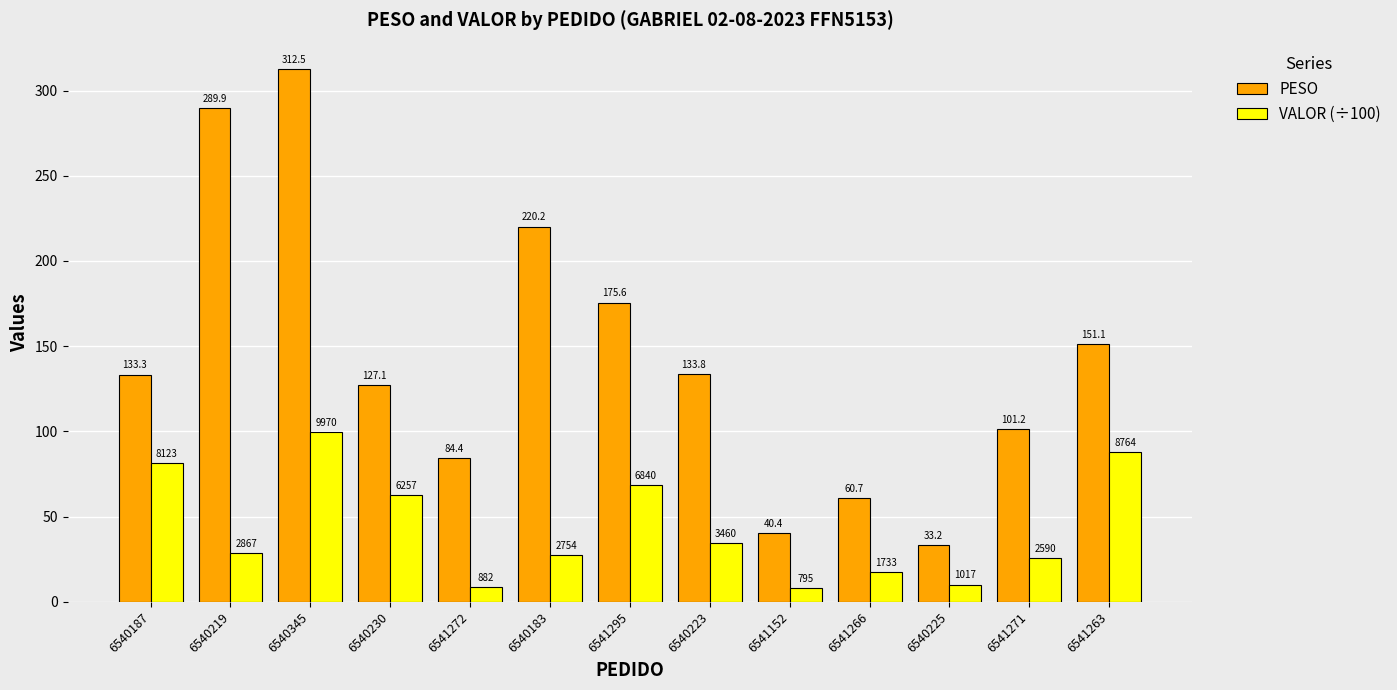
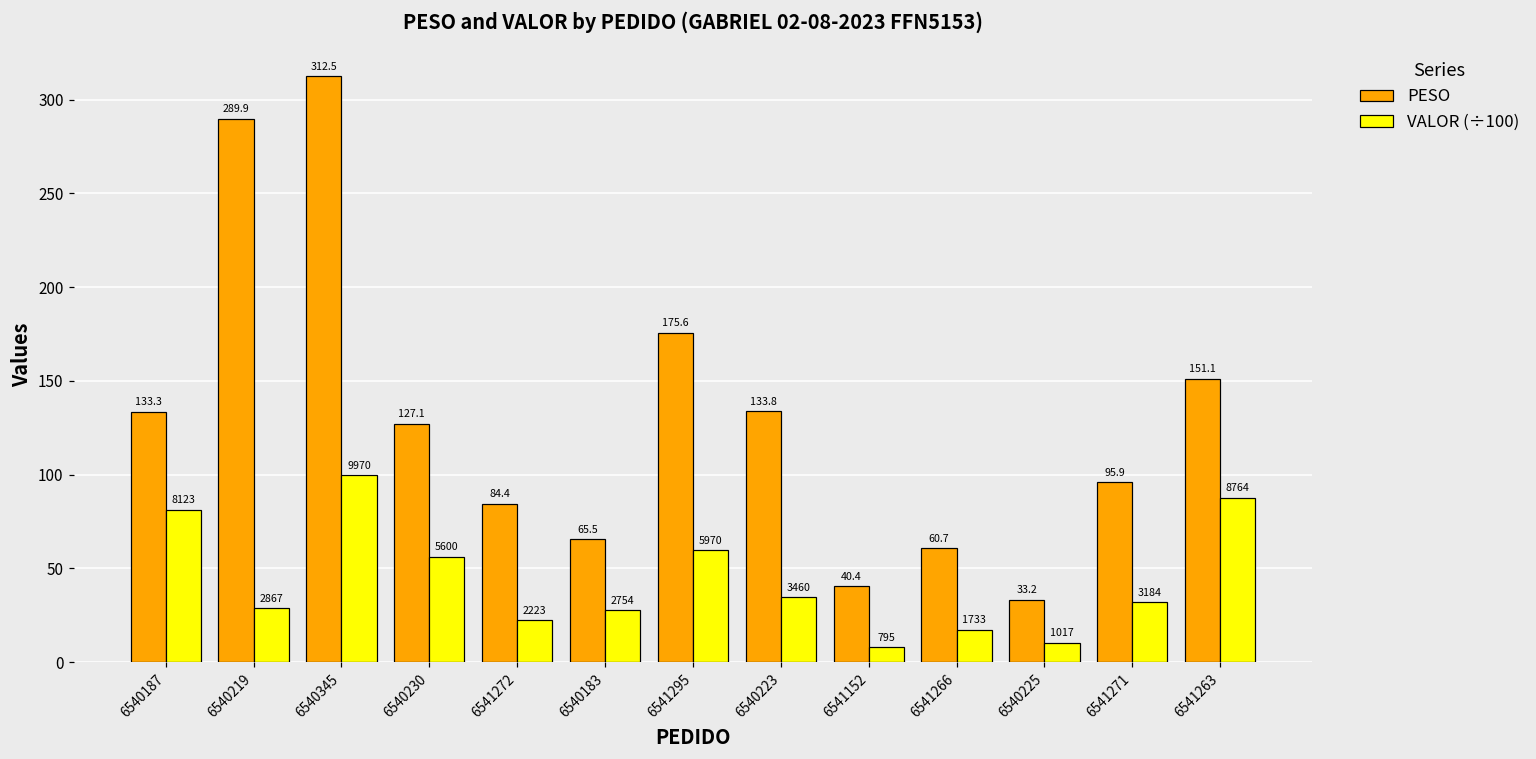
VALOR (÷100), 6540230: 6257 -> 5600
VALOR (÷100), 6541272: 882 -> 2223
PESO, 6540183: 220.2 -> 65.5
VALOR (÷100), 6541295: 6840 -> 5970
PESO, 6541271: 101.2 -> 95.9
VALOR (÷100), 6541271: 2590 -> 3184
